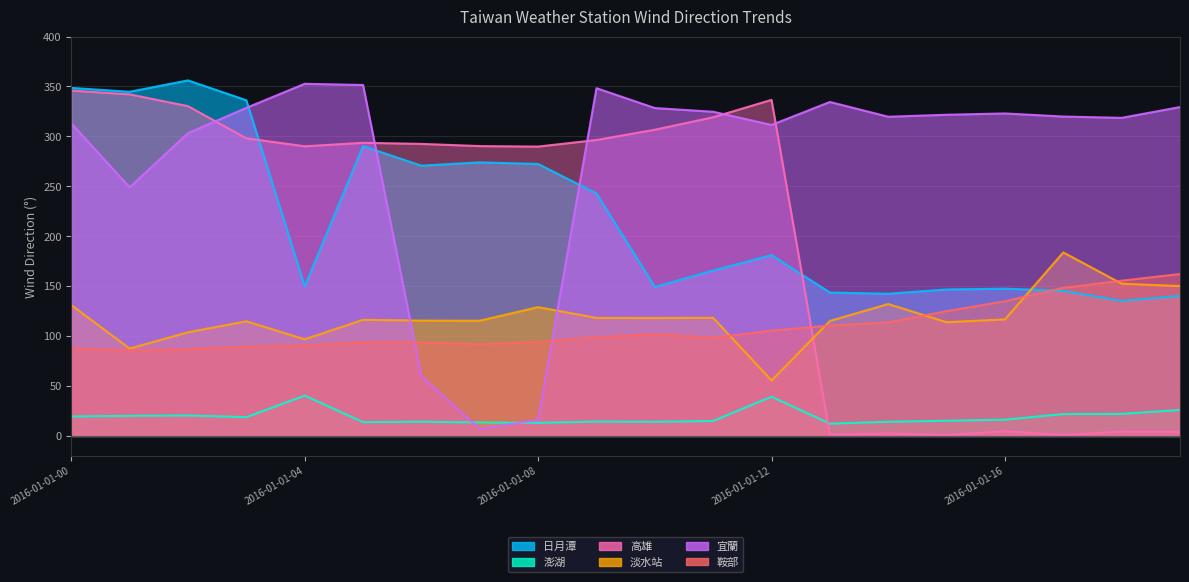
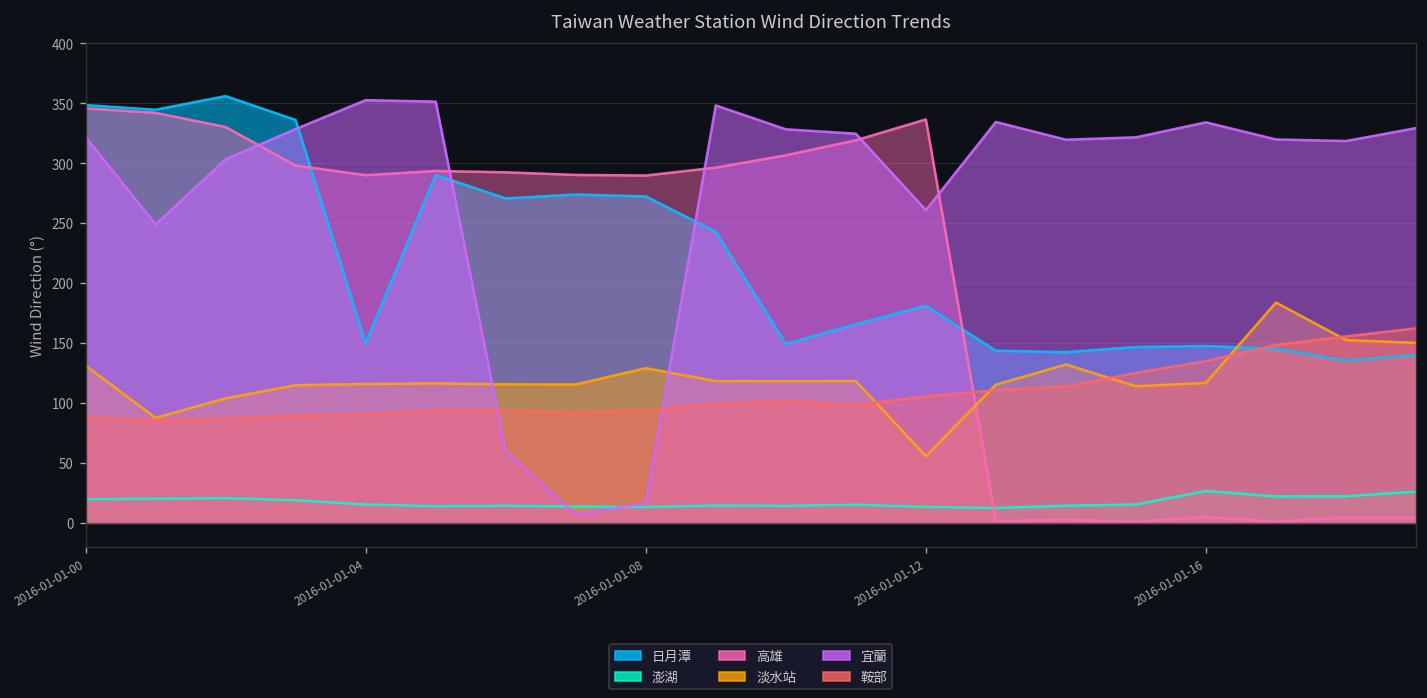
宜蘭, 2016-01-01-00: 310 -> 320
澎湖, 2016-01-01-04: 40 -> 20
淡水站, 2016-01-01-04: 100 -> 120
澎湖, 2016-01-01-12: 40 -> 10
宜蘭, 2016-01-01-12: 310 -> 260
澎湖, 2016-01-01-16: 20 -> 30
宜蘭, 2016-01-01-16: 320 -> 330
